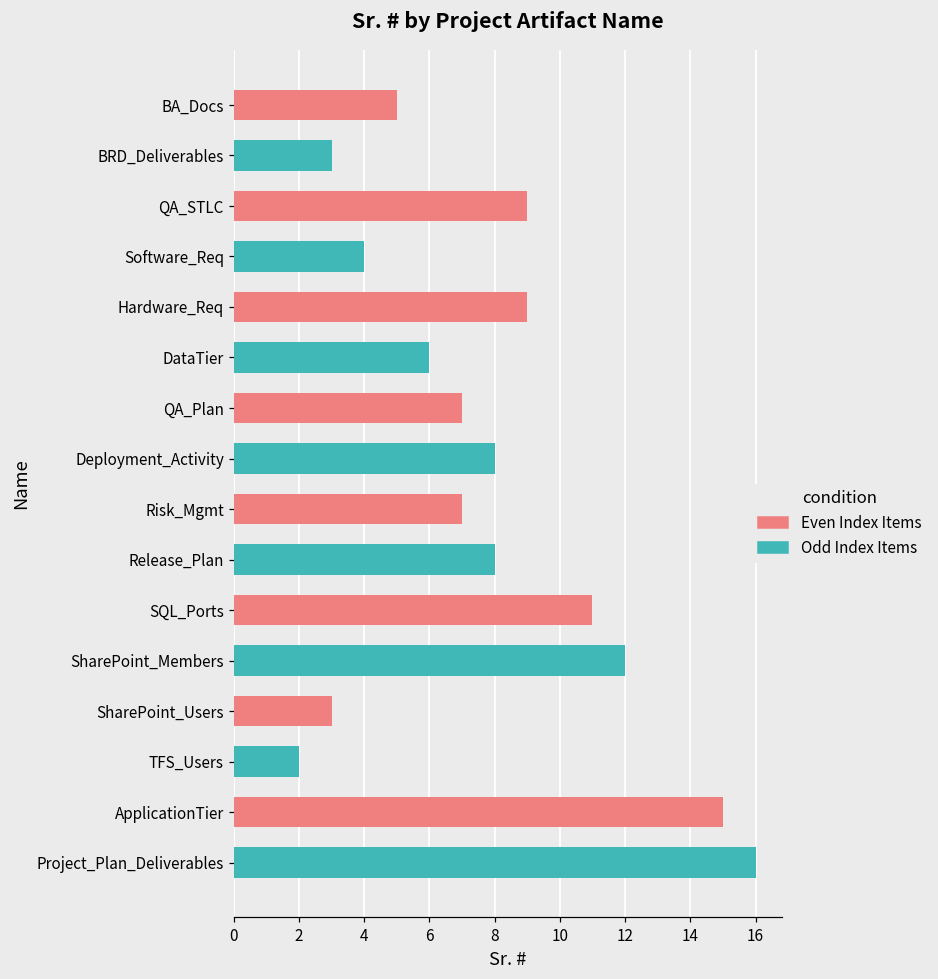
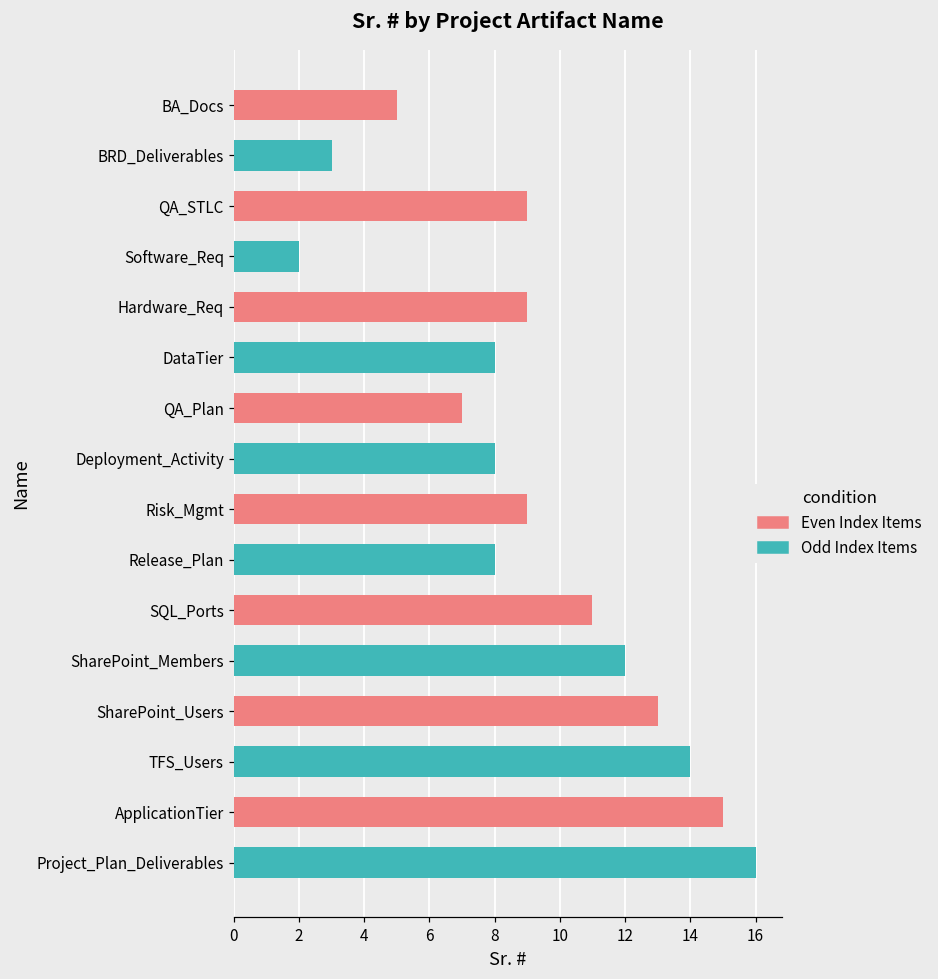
Software_Req: 4 -> 2
DataTier: 6 -> 8
Risk_Mgmt: 7 -> 9
SharePoint_Users: 3 -> 13
TFS_Users: 2 -> 14
